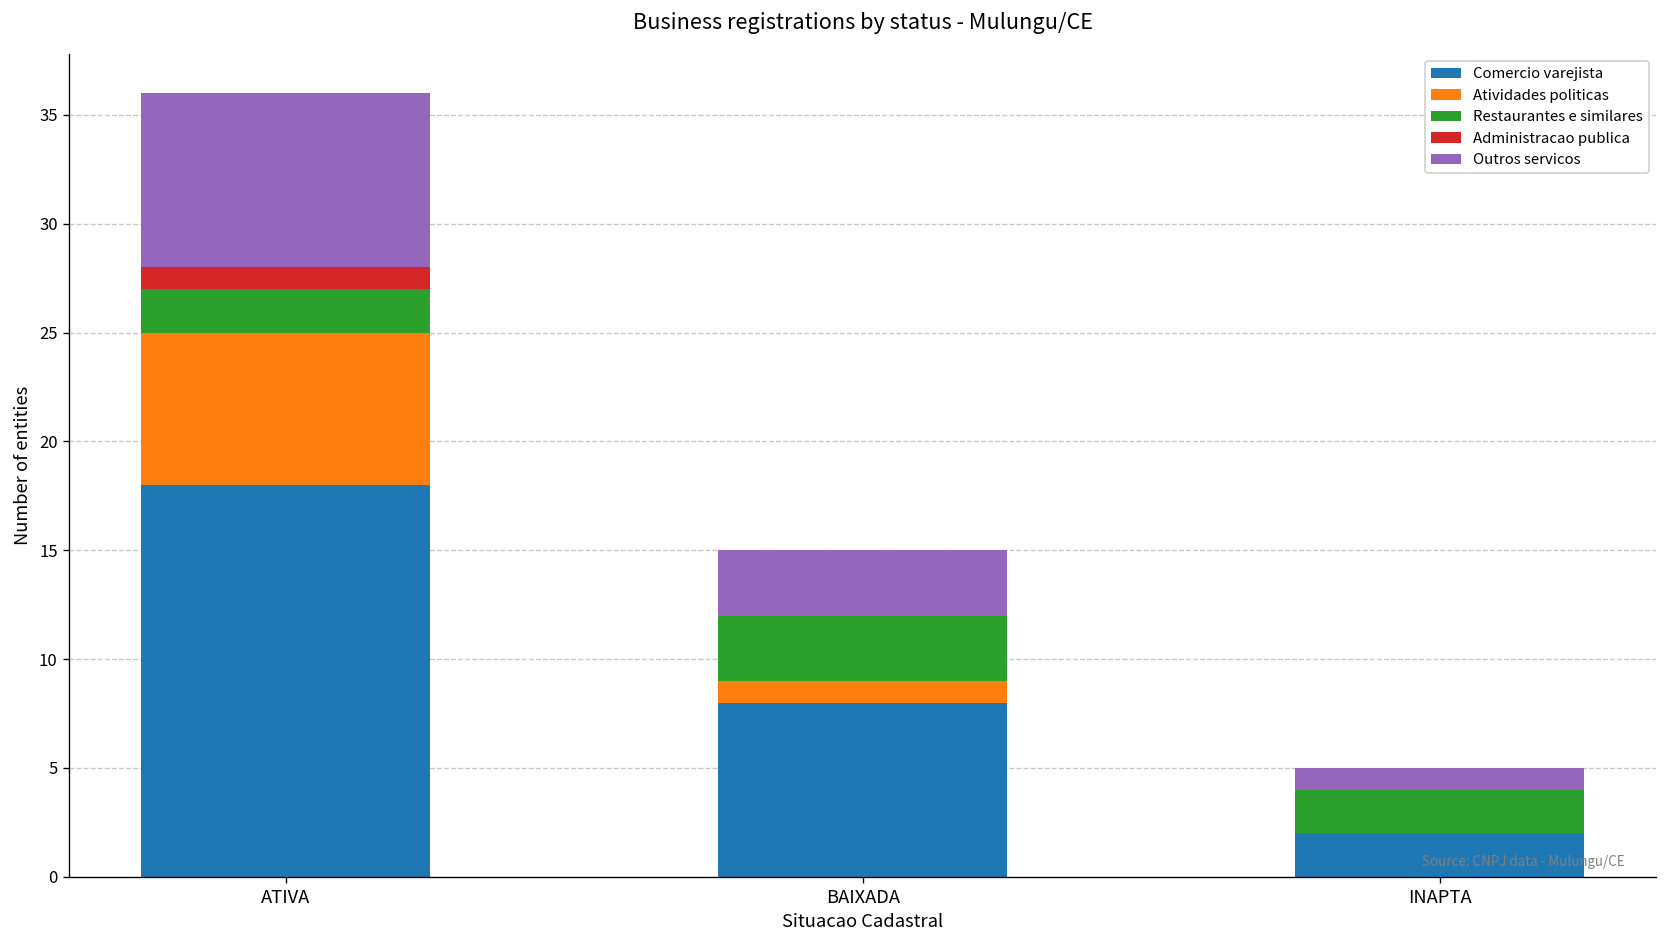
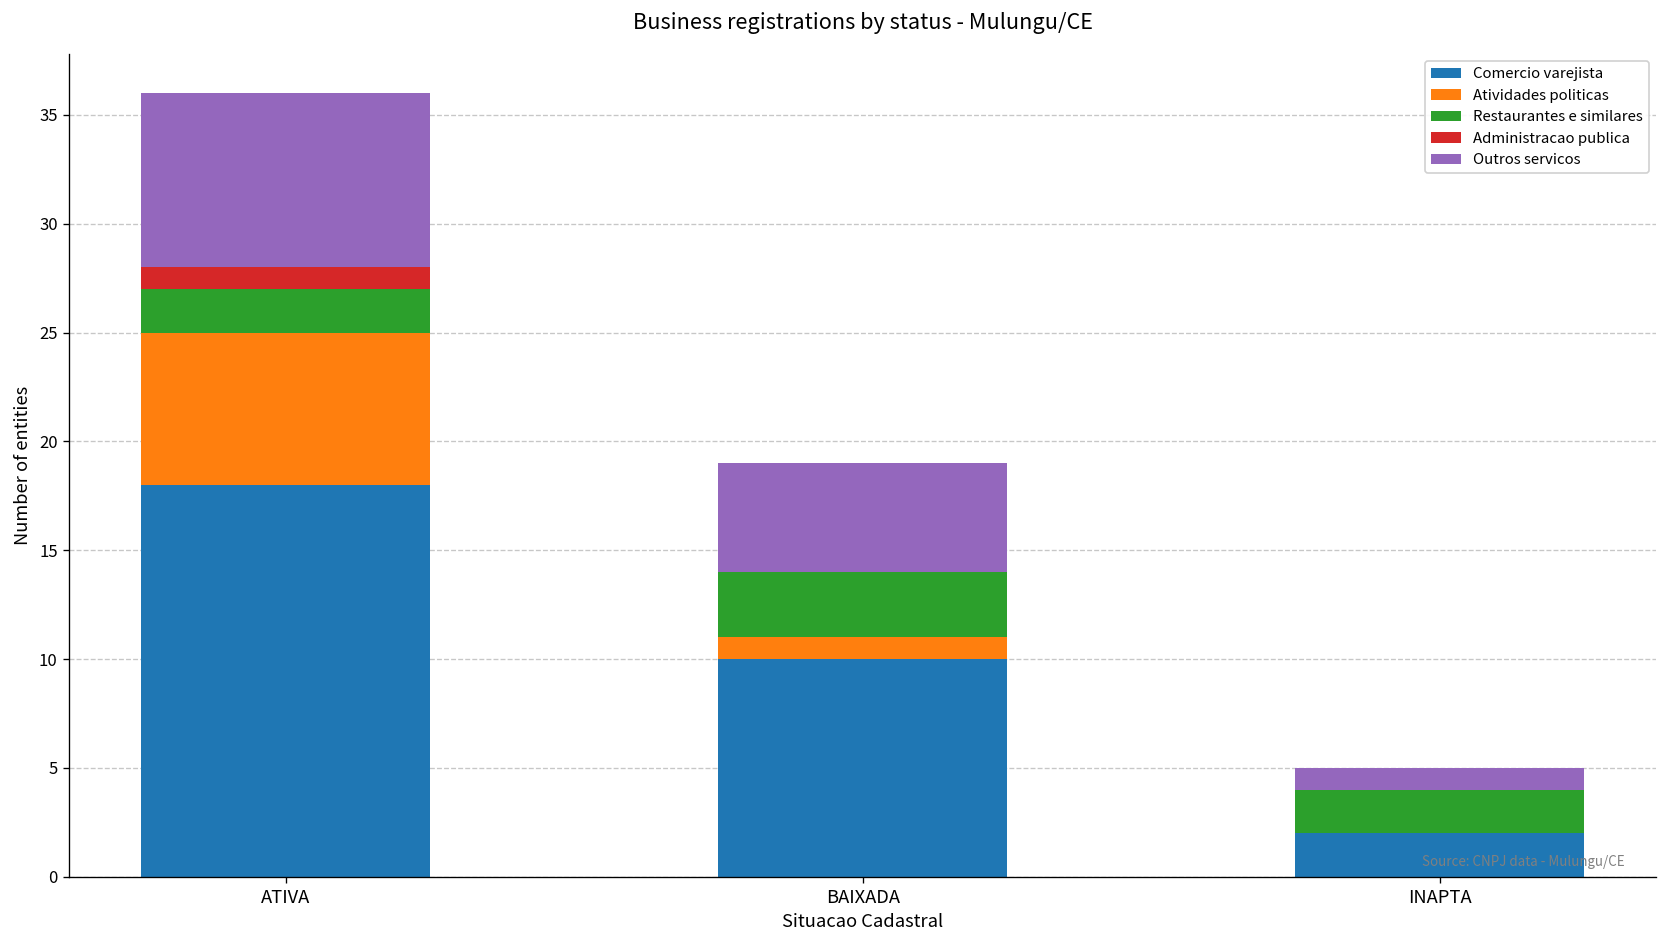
Comercio varejista, BAIXADA: 8 -> 10
Outros servicos, BAIXADA: 3 -> 5
